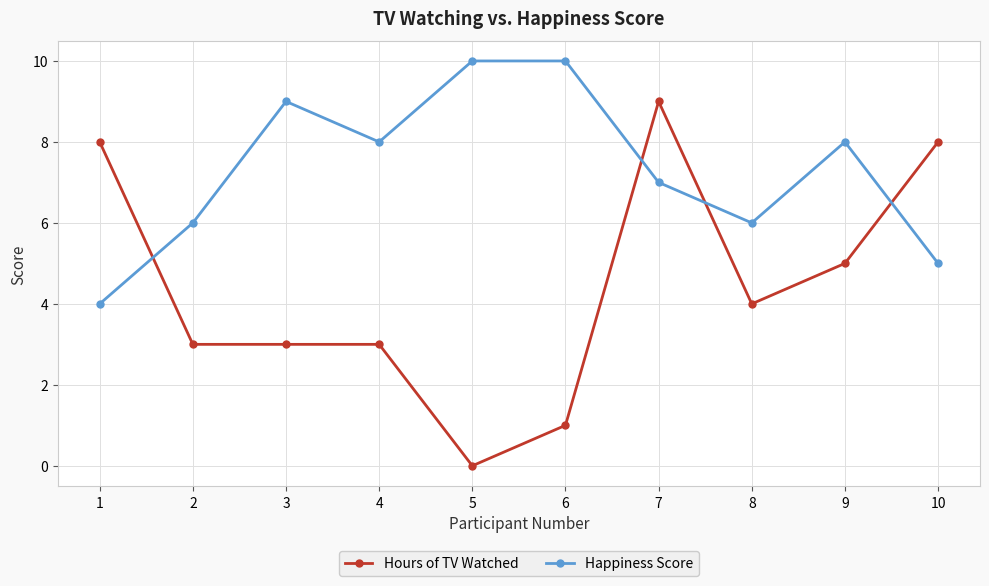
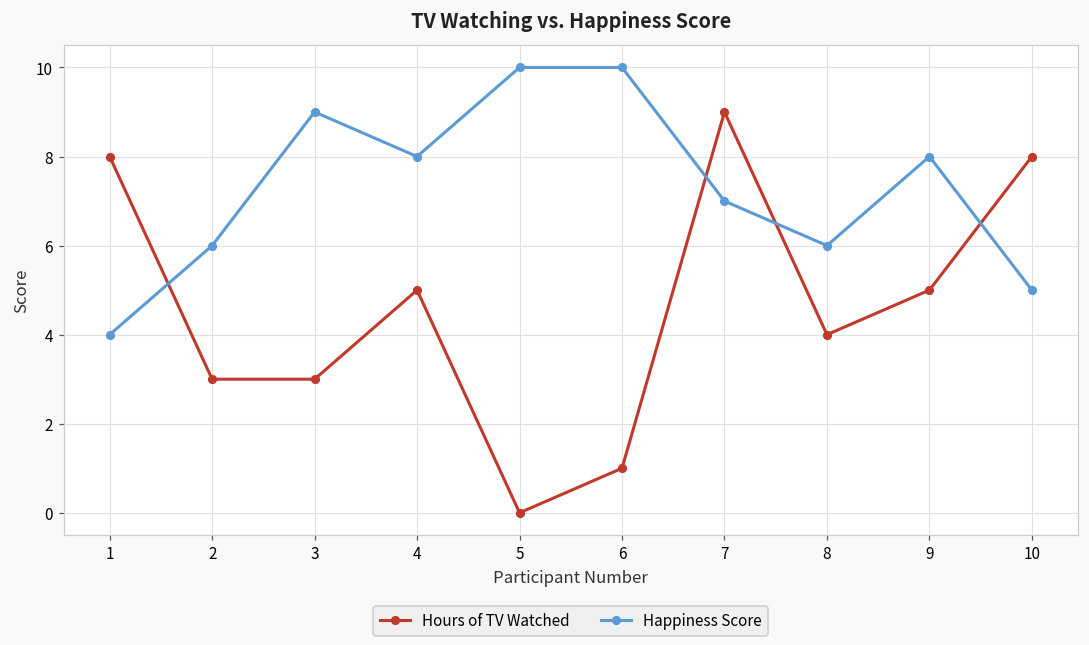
Hours of TV Watched, 4: 3 -> 5
